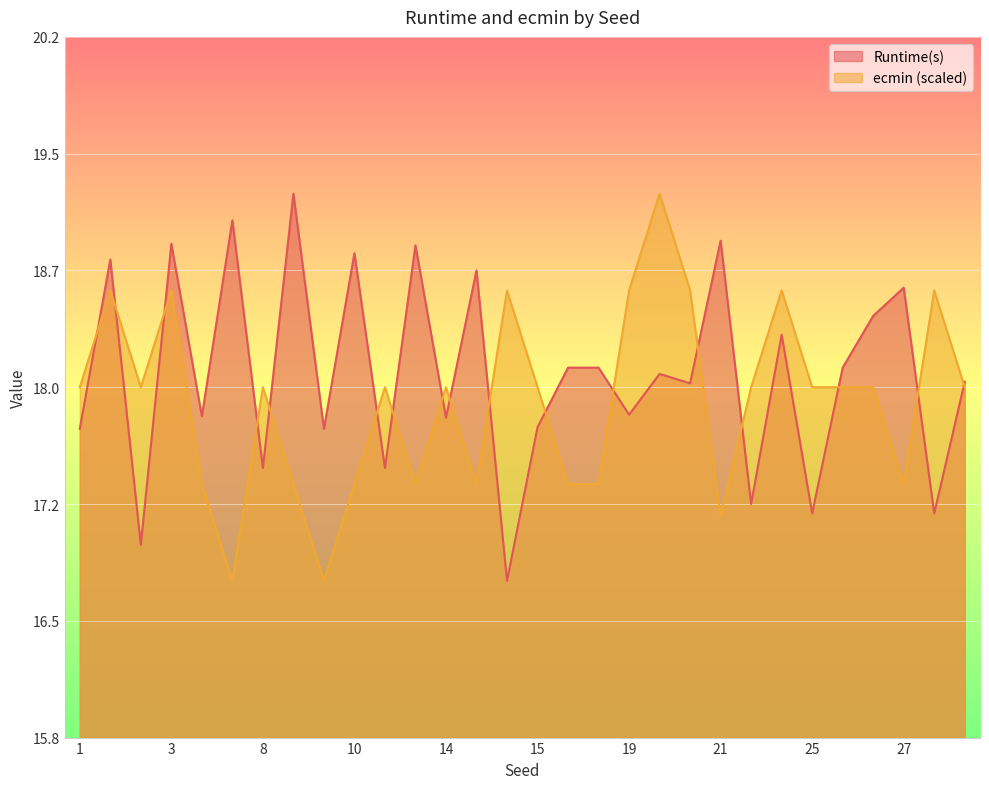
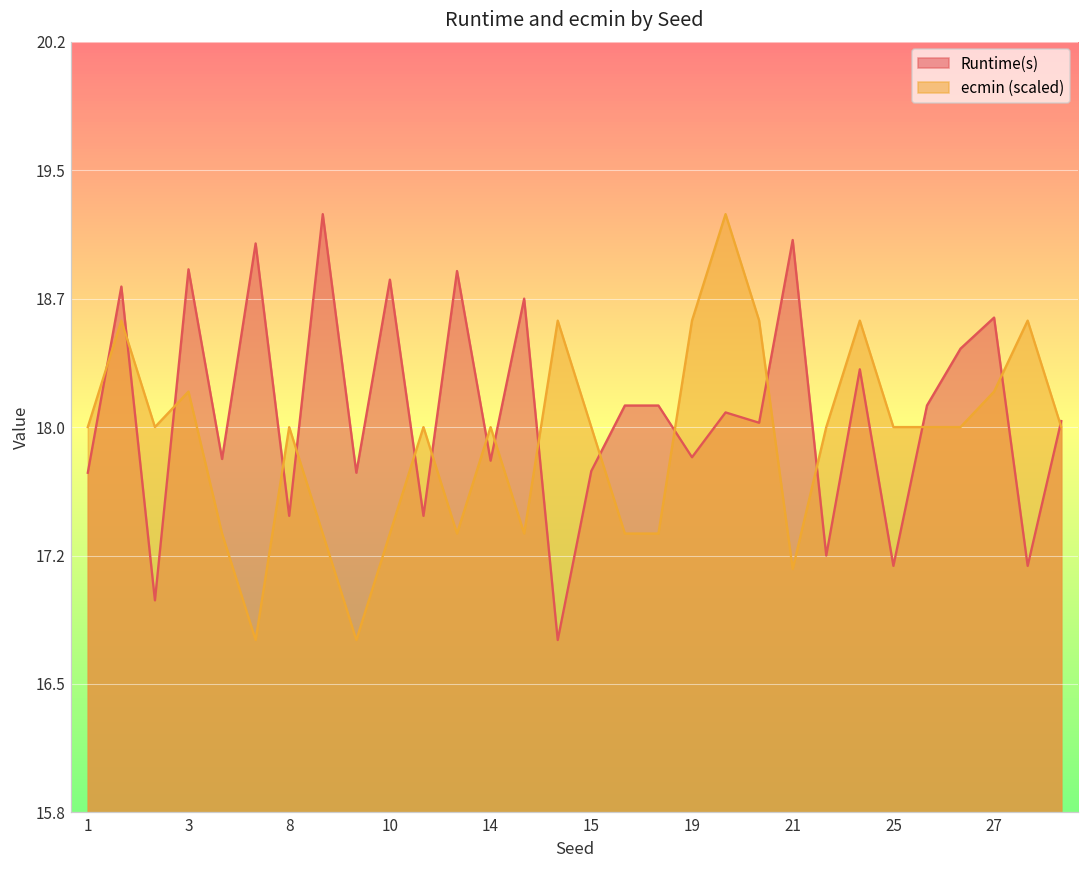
ecmin (scaled), 3: 18.60 -> 18.19
Runtime(s), 21: 18.92 -> 19.07
ecmin (scaled), 27: 17.37 -> 18.19
